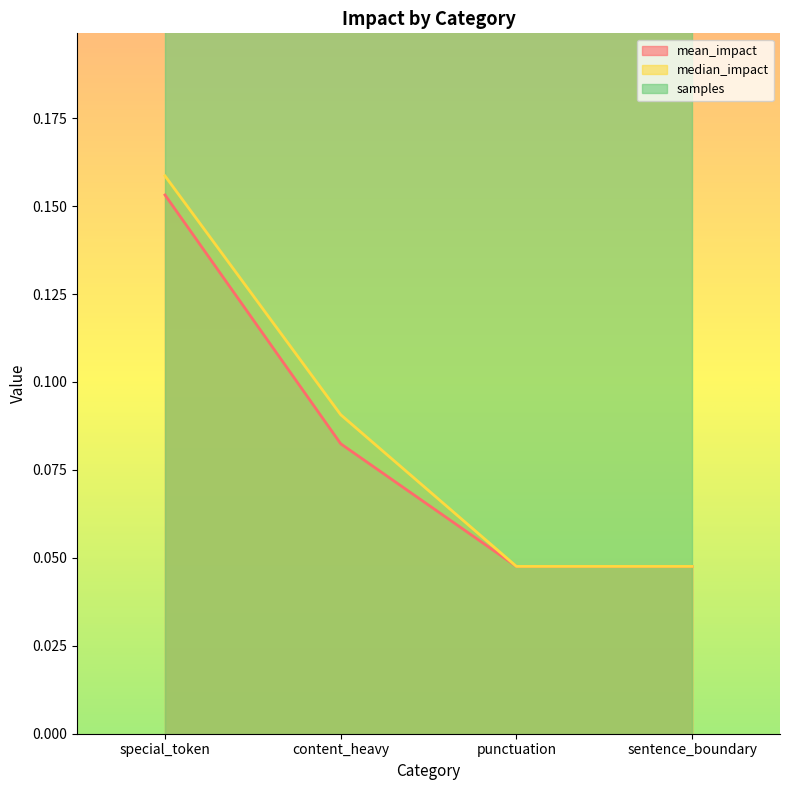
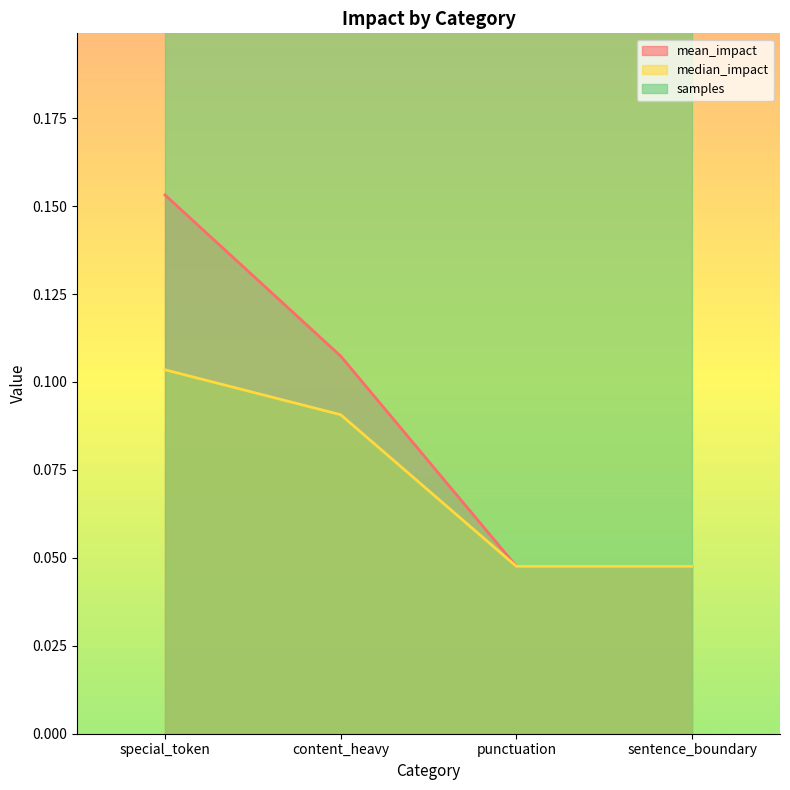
median_impact, special_token: 0.159 -> 0.103
mean_impact, content_heavy: 0.082 -> 0.107
